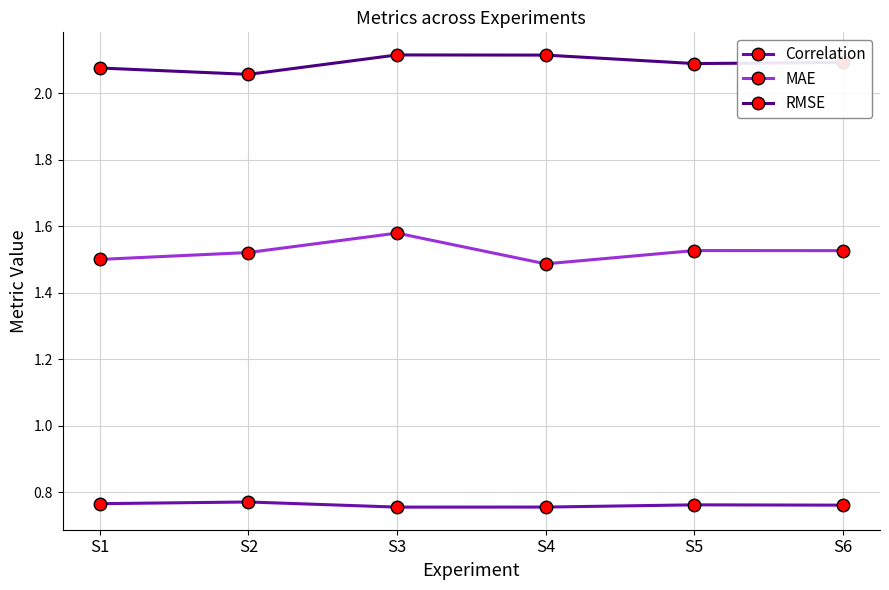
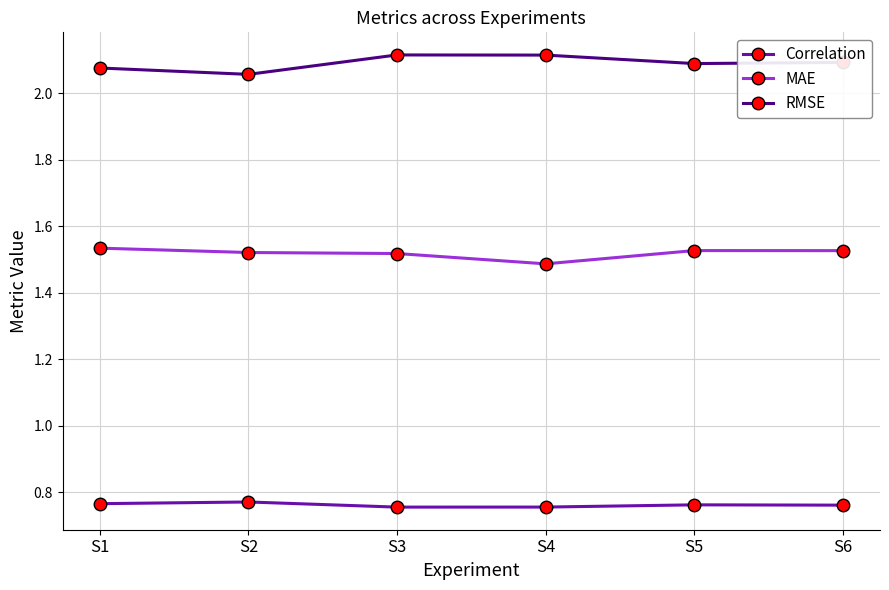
MAE, S1: 1.50 -> 1.53
MAE, S3: 1.58 -> 1.52
